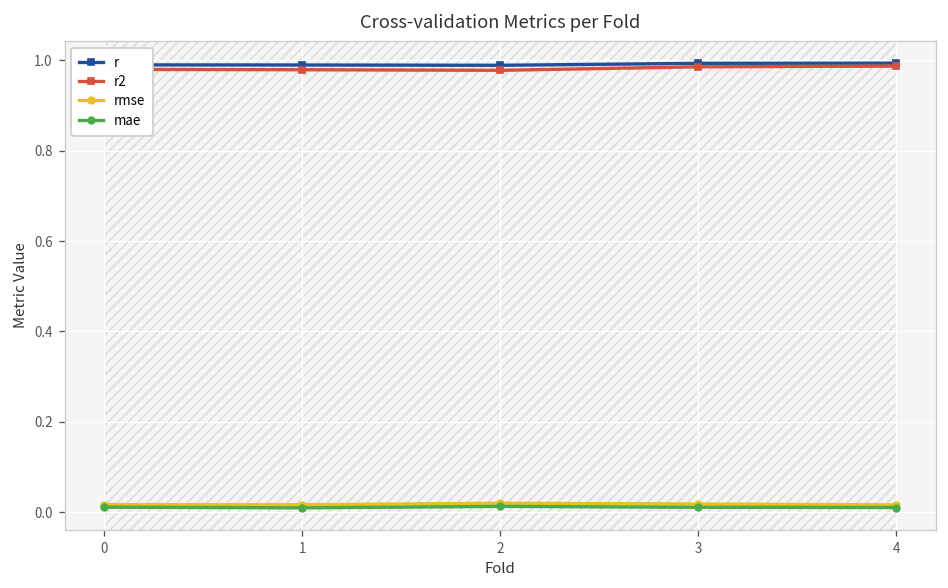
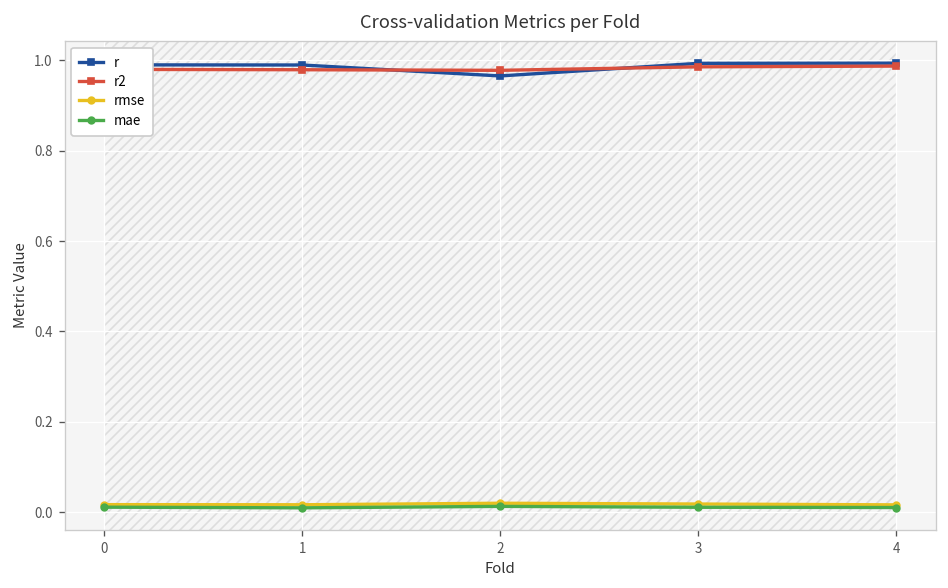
r, 2: 0.99 -> 0.97
